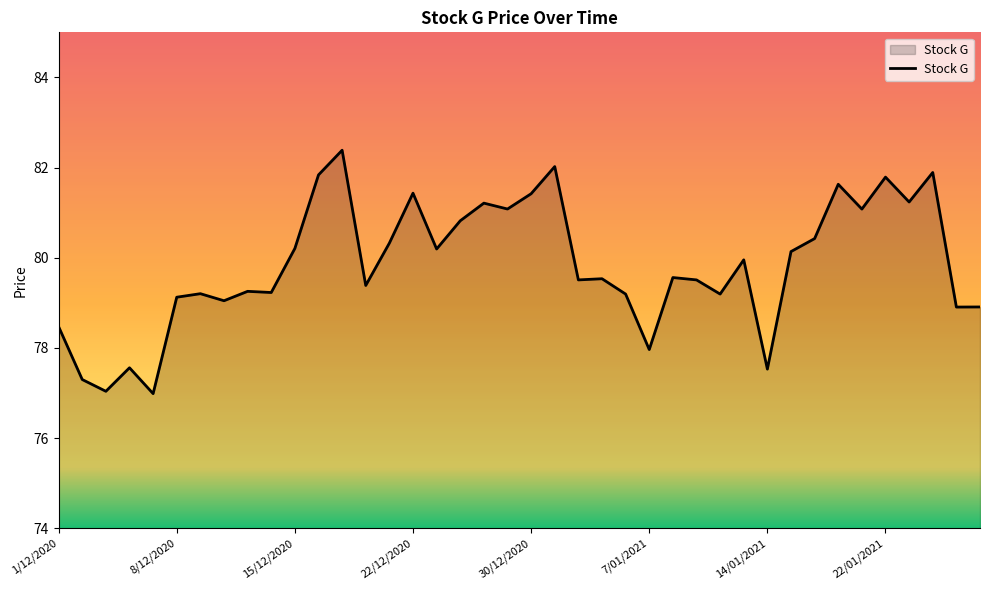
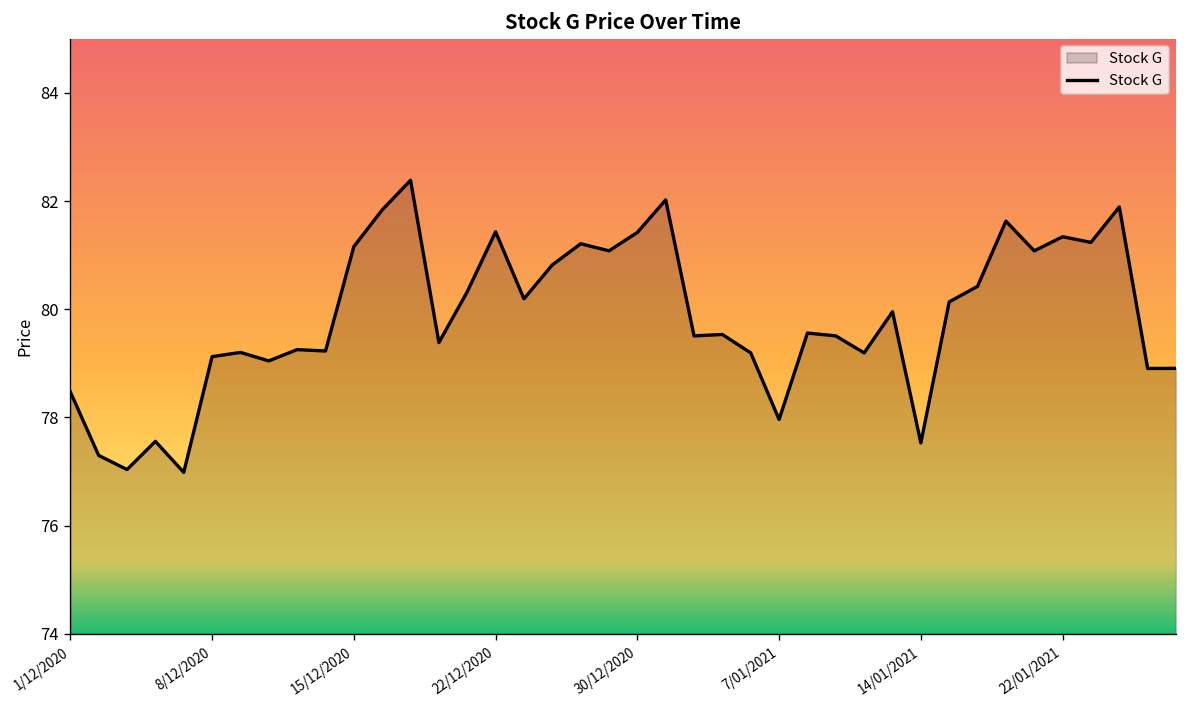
15/12/2020: 80.2 -> 81.2
22/01/2021: 81.8 -> 81.3
